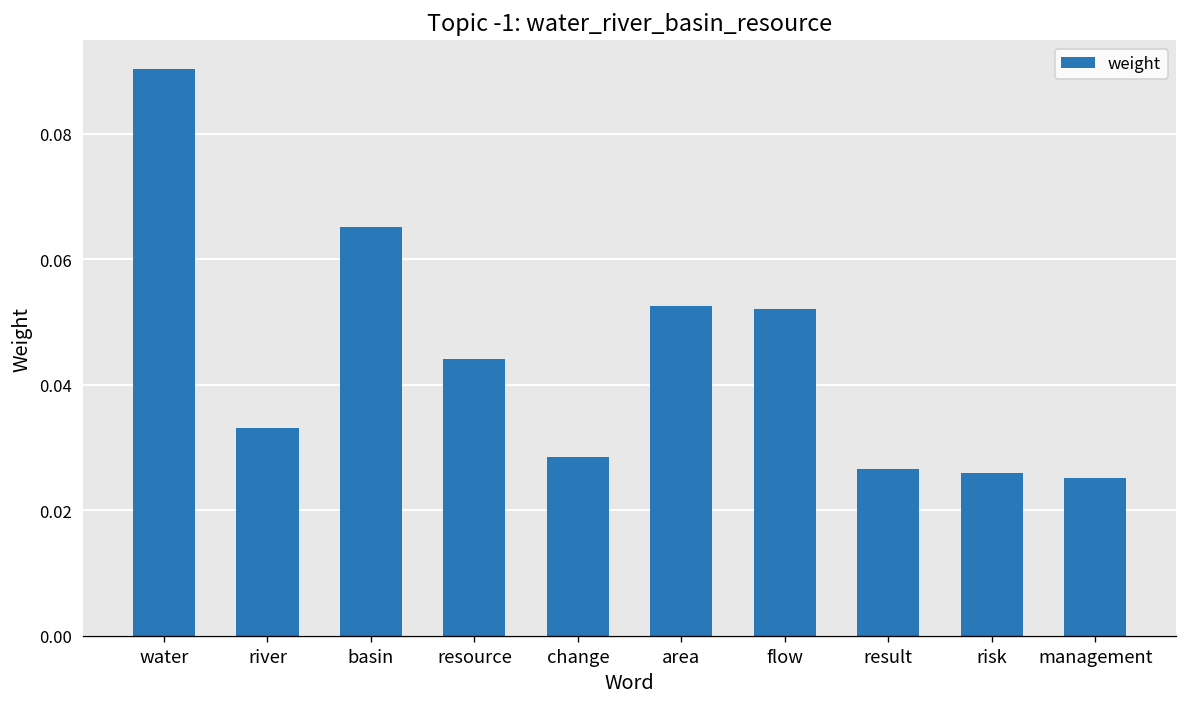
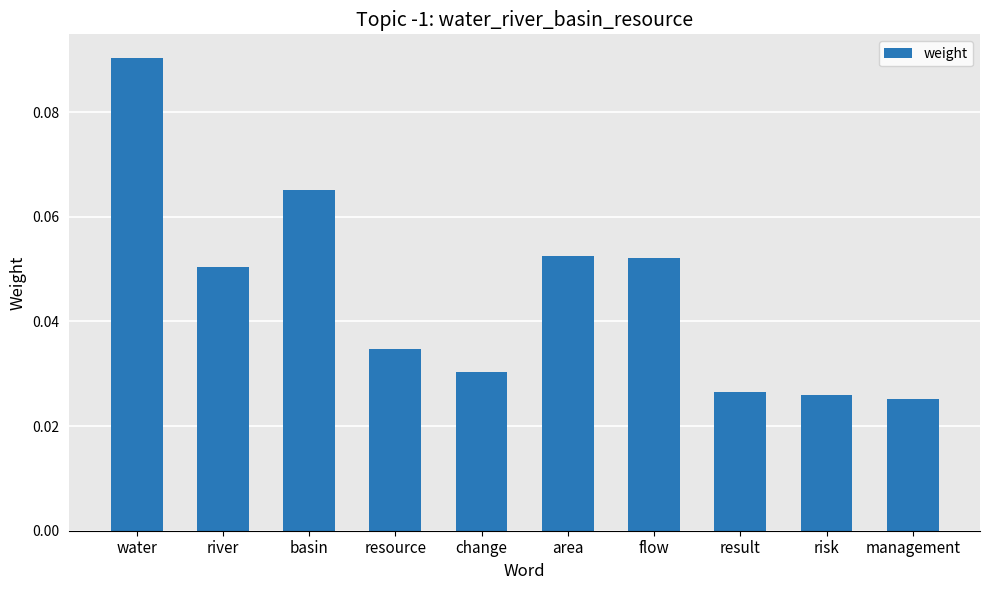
river: 0.033 -> 0.050
resource: 0.044 -> 0.035
change: 0.029 -> 0.030
